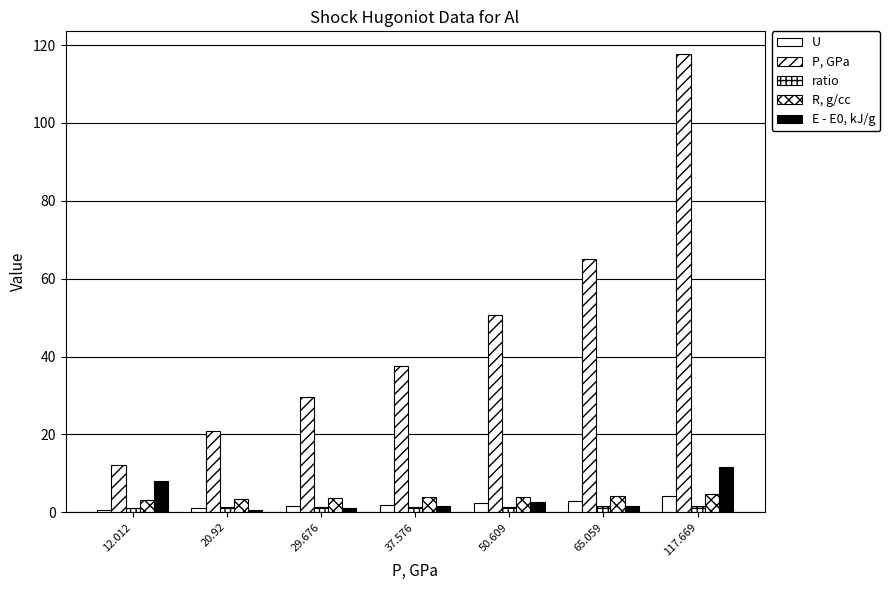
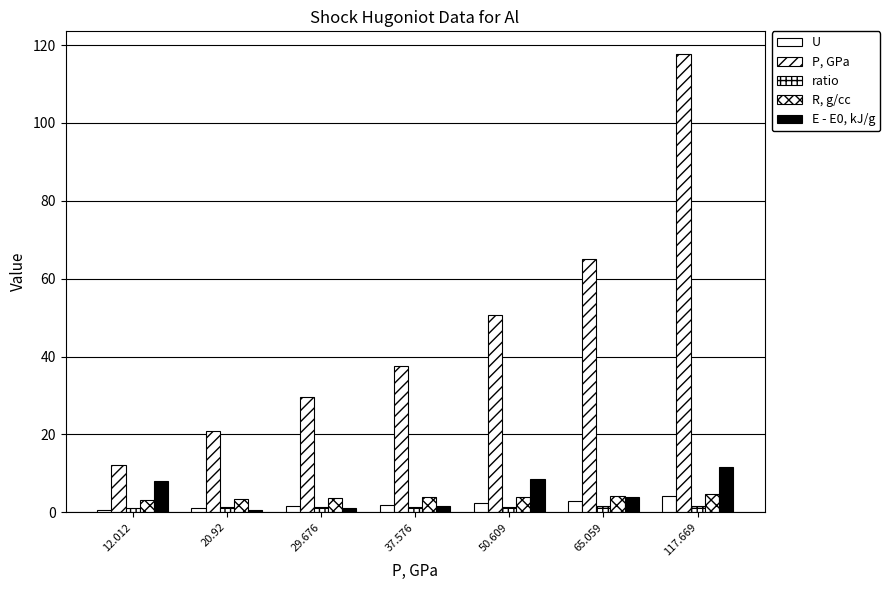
E - E0, kJ/g, 50.609: 3 -> 9
E - E0, kJ/g, 65.059: 2 -> 4
